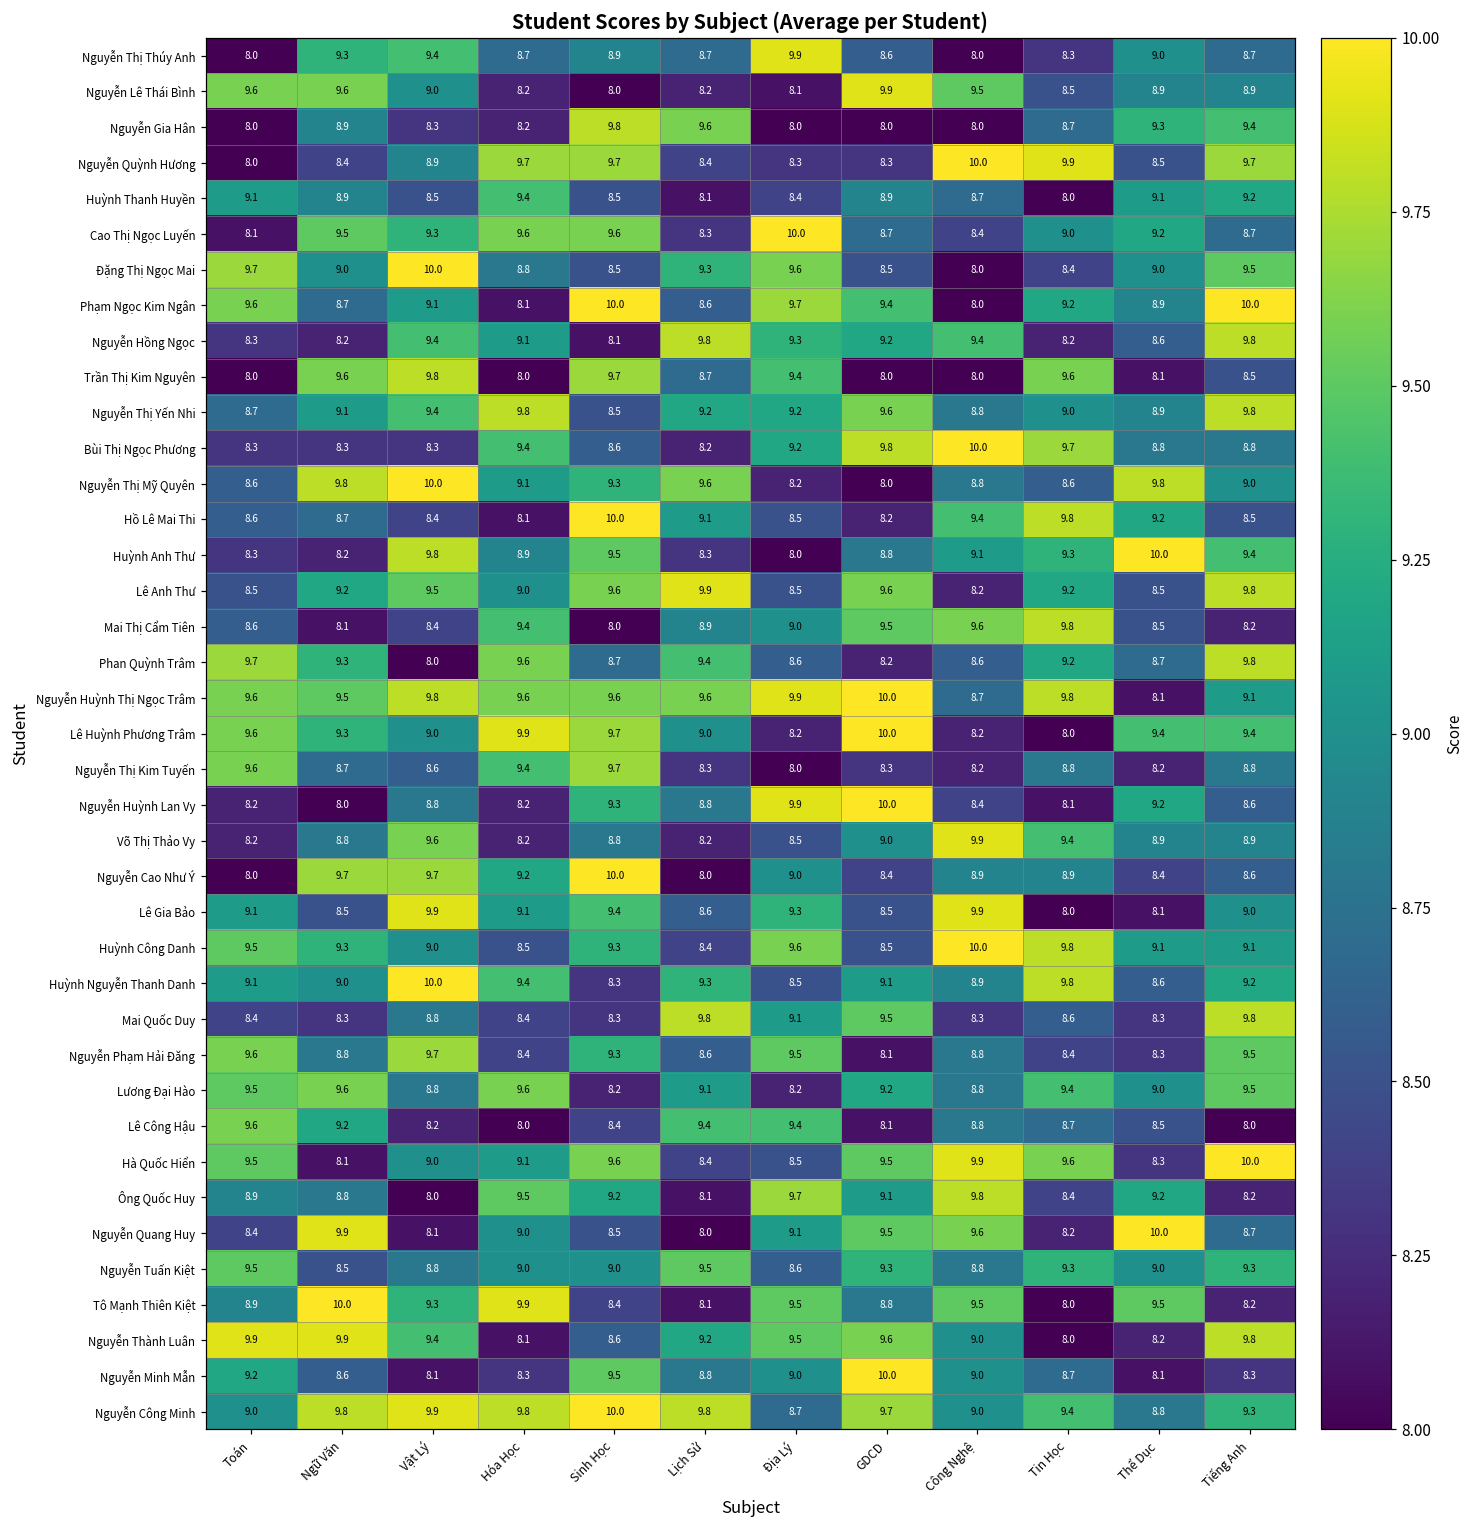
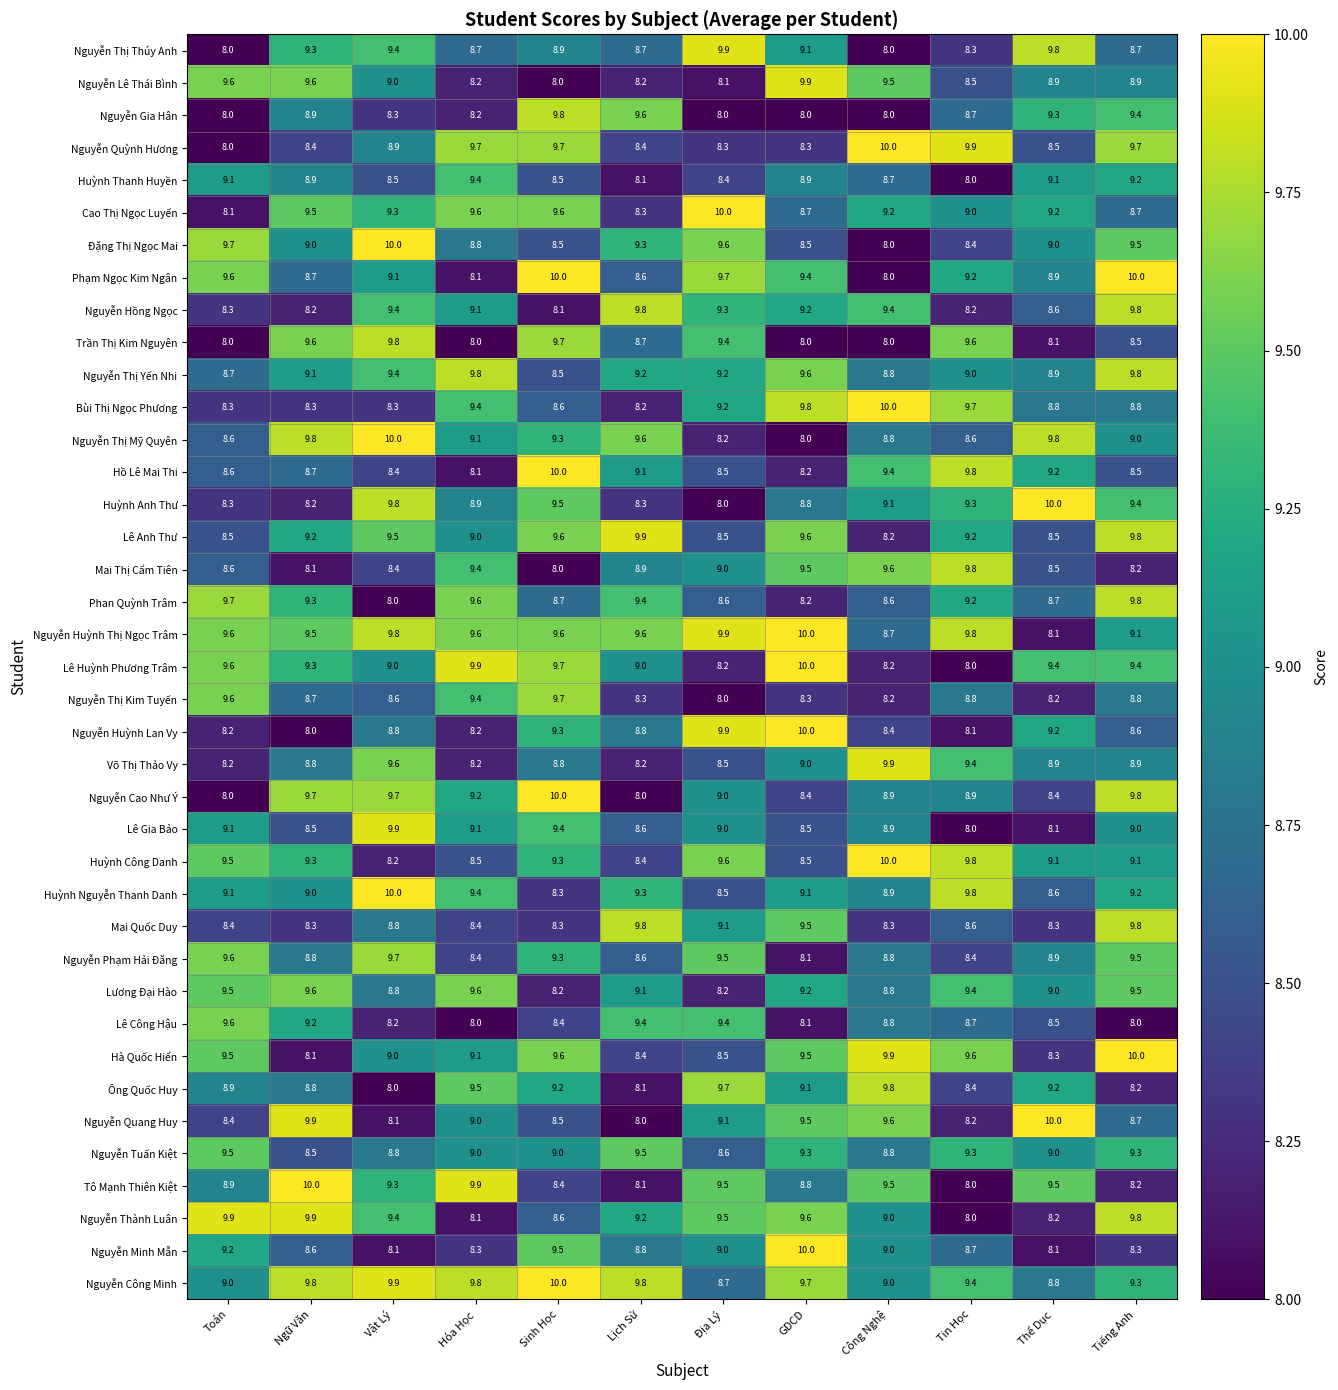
Nguyễn Thị Thúy Anh, GDCD: 8.6 -> 9.1
Nguyễn Thị Thúy Anh, Thể Dục: 9.0 -> 9.8
Cao Thị Ngọc Luyến, Công Nghệ: 8.4 -> 9.2
Nguyễn Cao Như Ý, Tiếng Anh: 8.6 -> 9.8
Lê Gia Bảo, Địa Lý: 9.3 -> 9.0
Lê Gia Bảo, Công Nghệ: 9.9 -> 8.9
Huỳnh Công Danh, Vật Lý: 9.0 -> 8.2
Nguyễn Phạm Hải Đăng, Thể Dục: 8.3 -> 8.9
